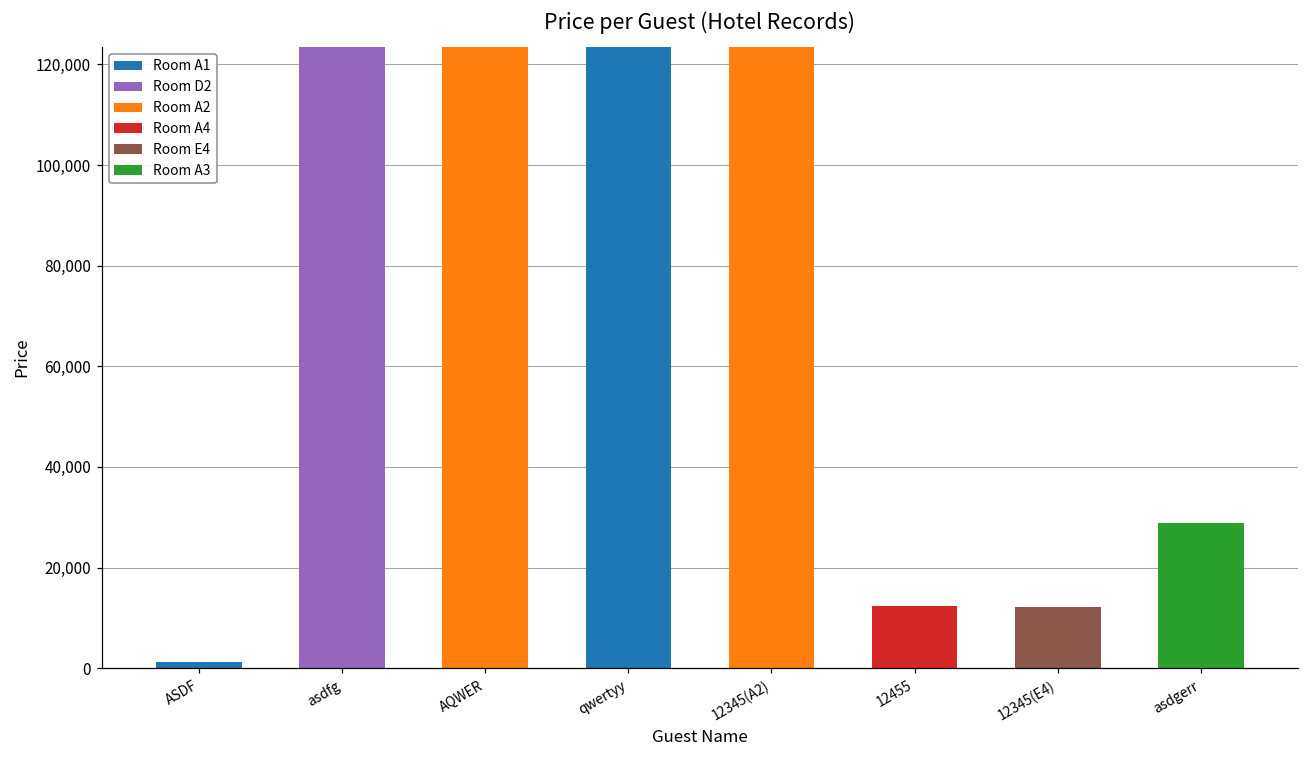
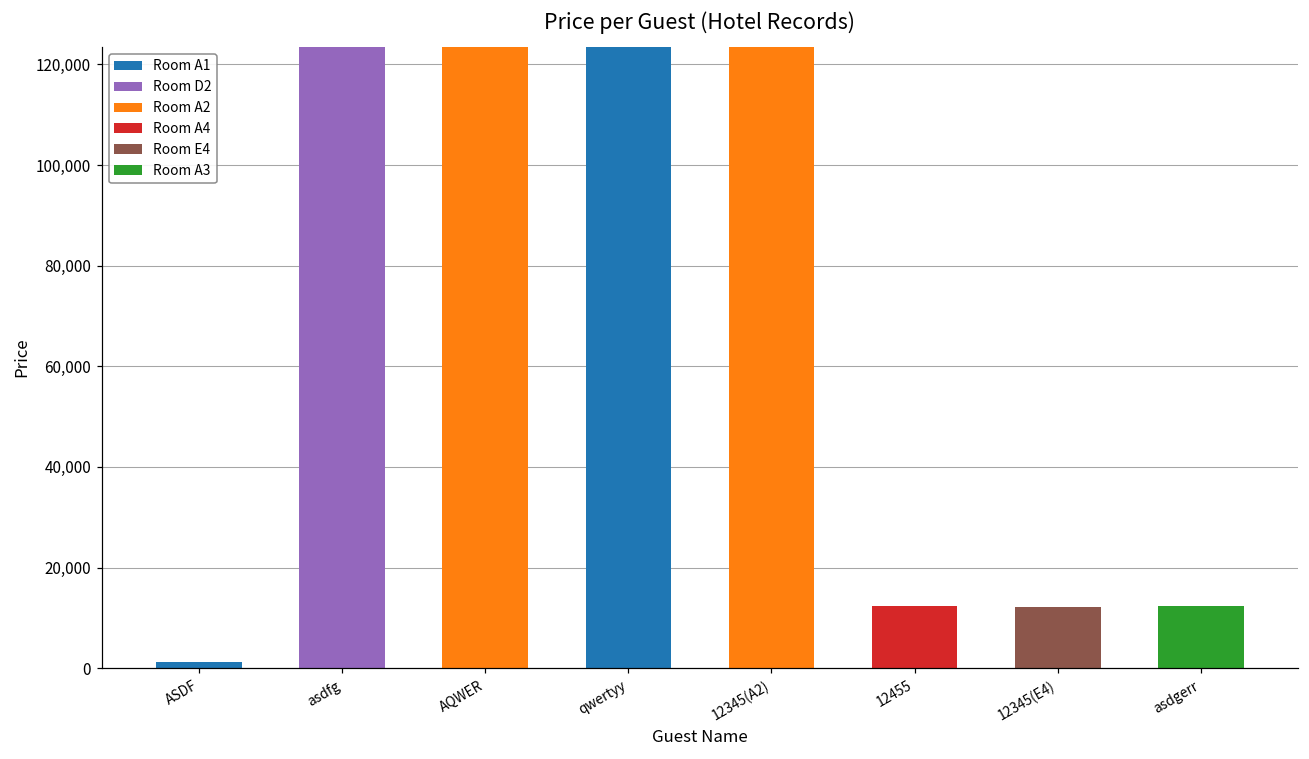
Room A3, asdgerr: 29,000 -> 12,000
